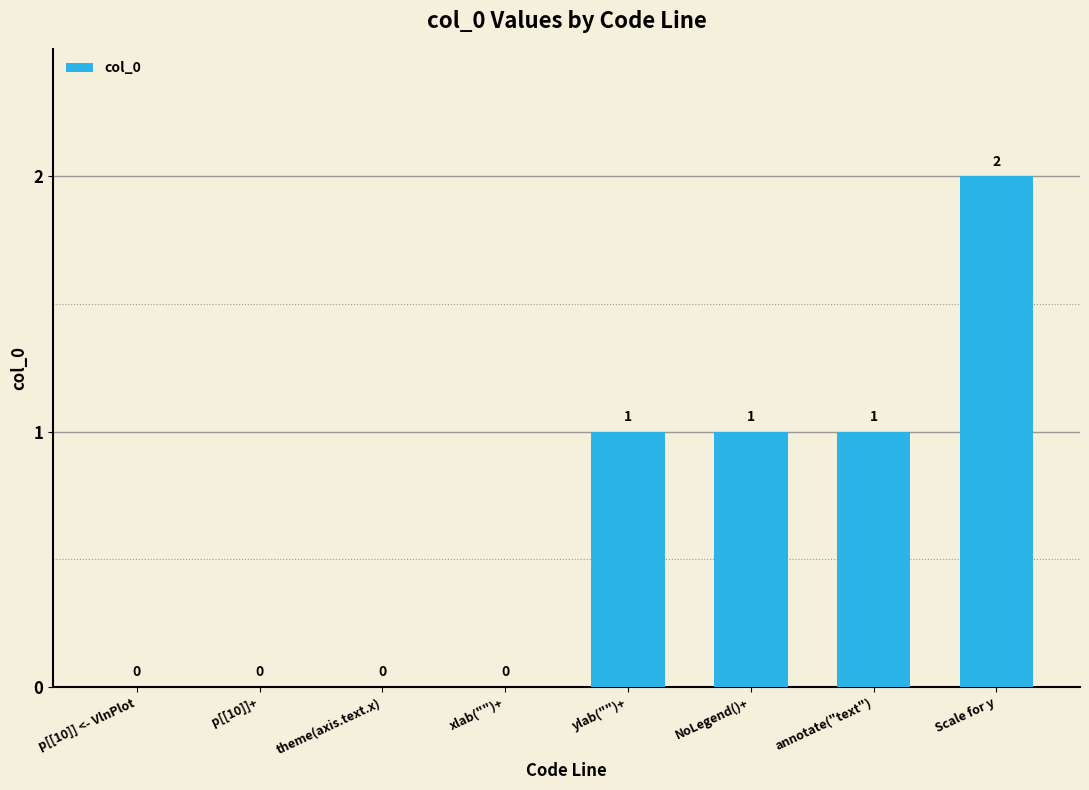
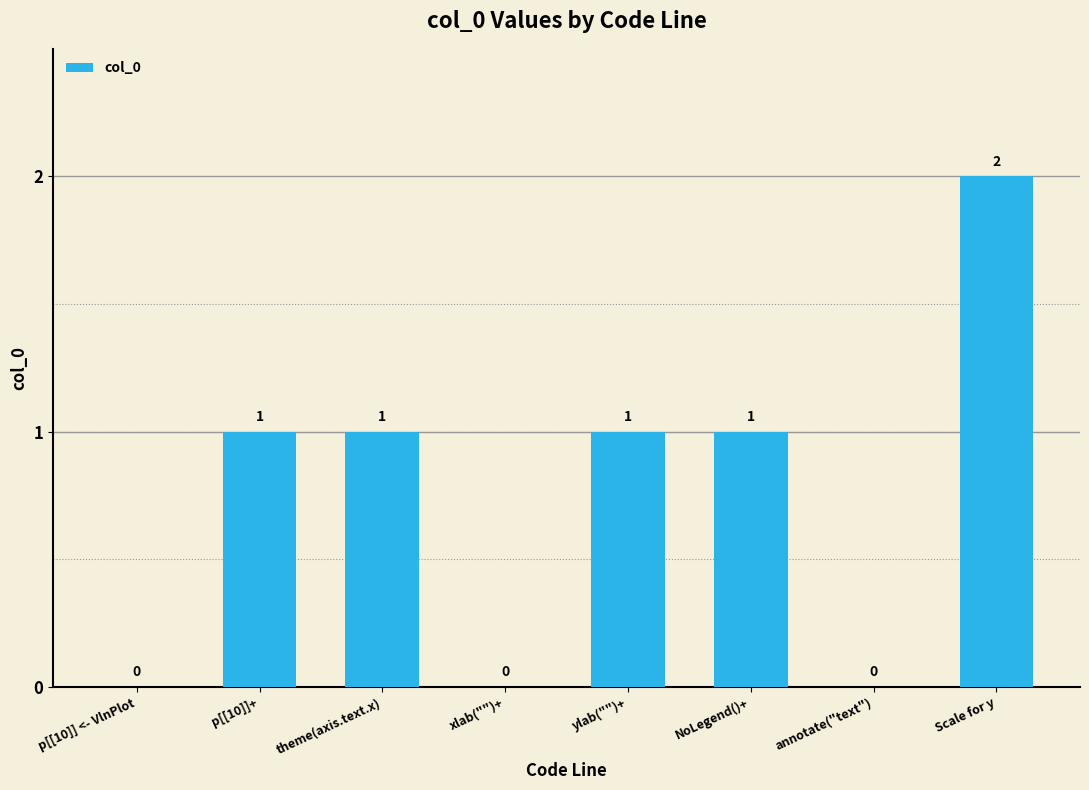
p[[10]]+: 0 -> 1
theme(axis.text.x): 0 -> 1
annotate("text"): 1 -> 0
